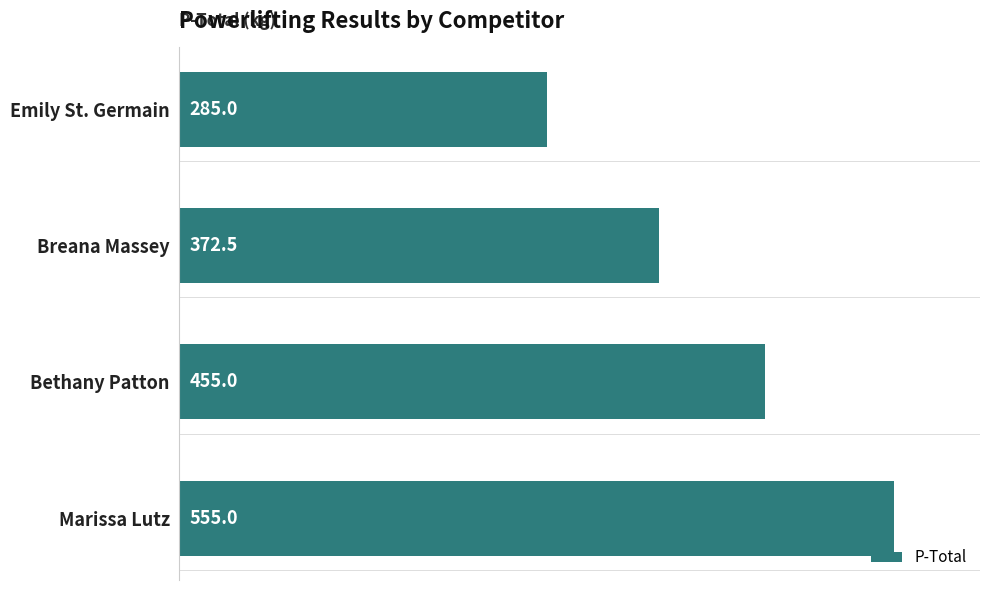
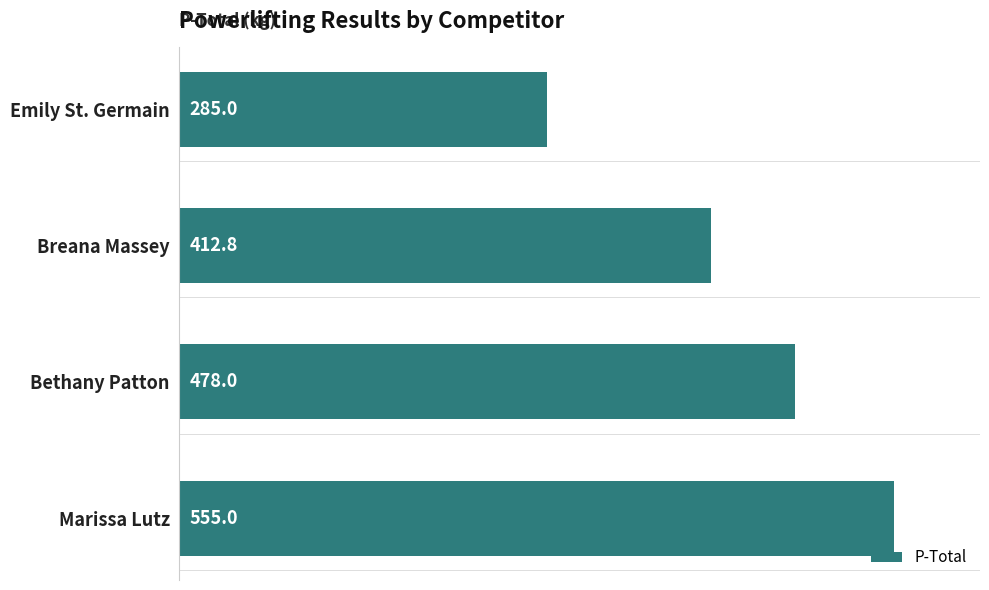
Breana Massey: 372.5 -> 412.8
Bethany Patton: 455.0 -> 478.0
